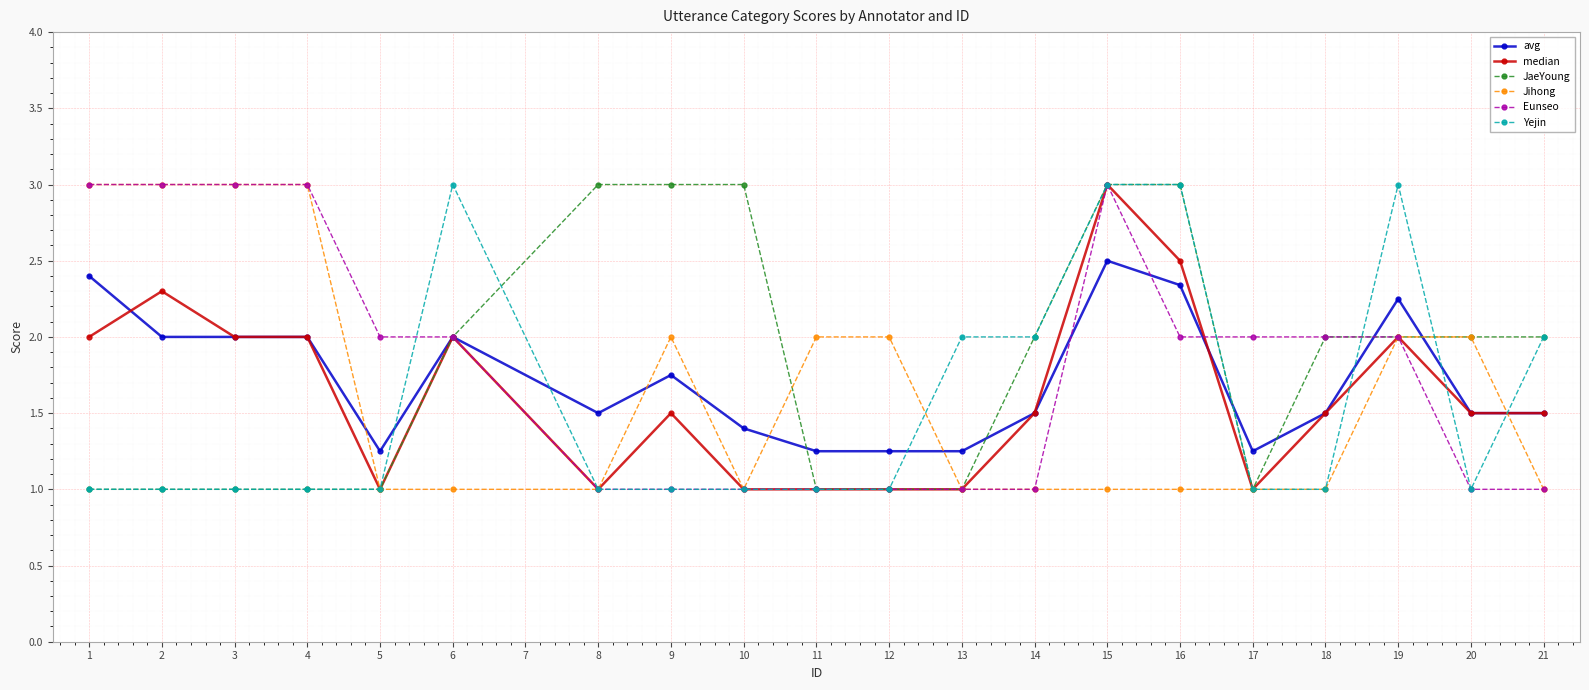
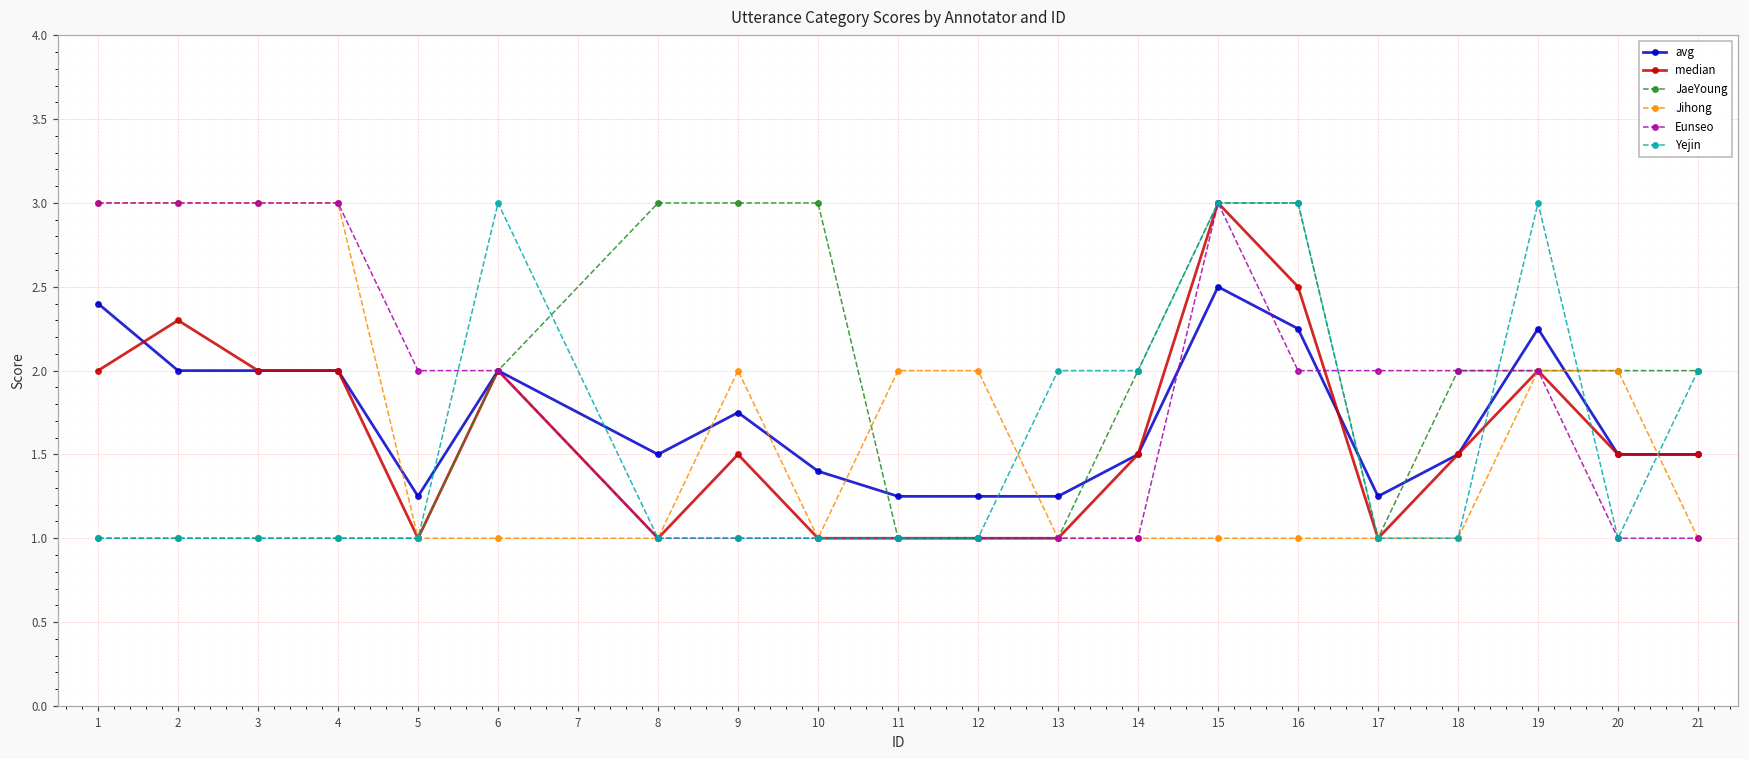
avg, 16: 2.34 -> 2.25
